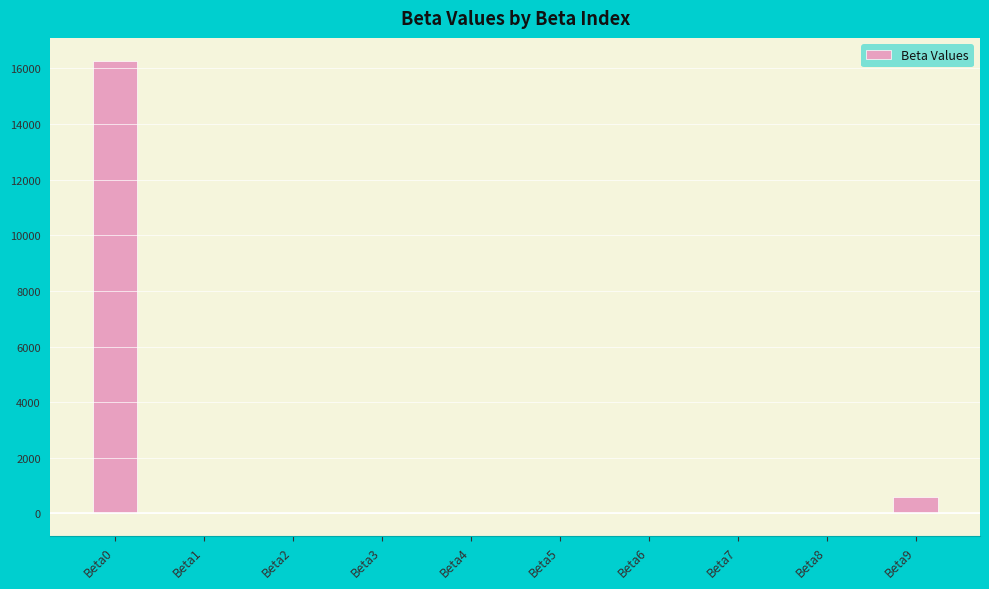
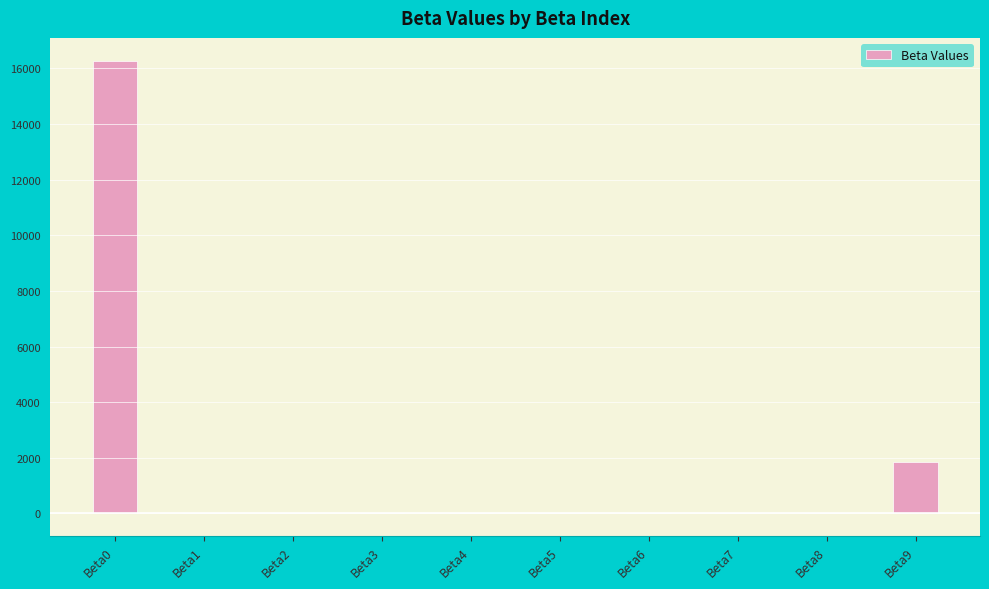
Beta9: 600 -> 1800
